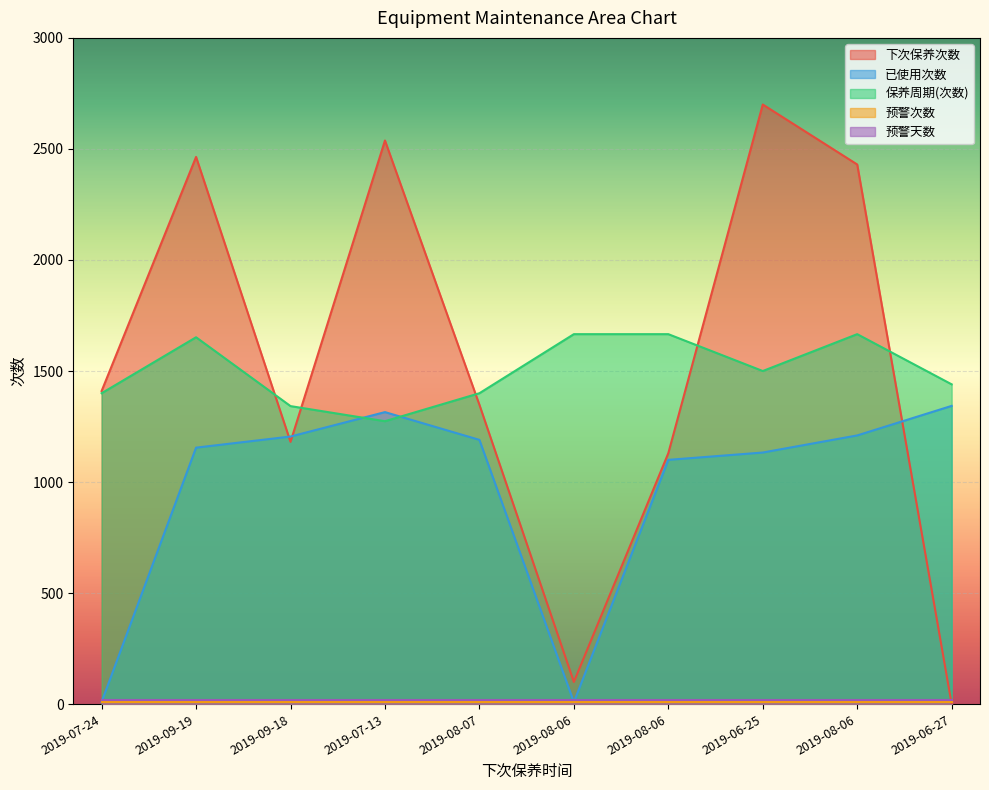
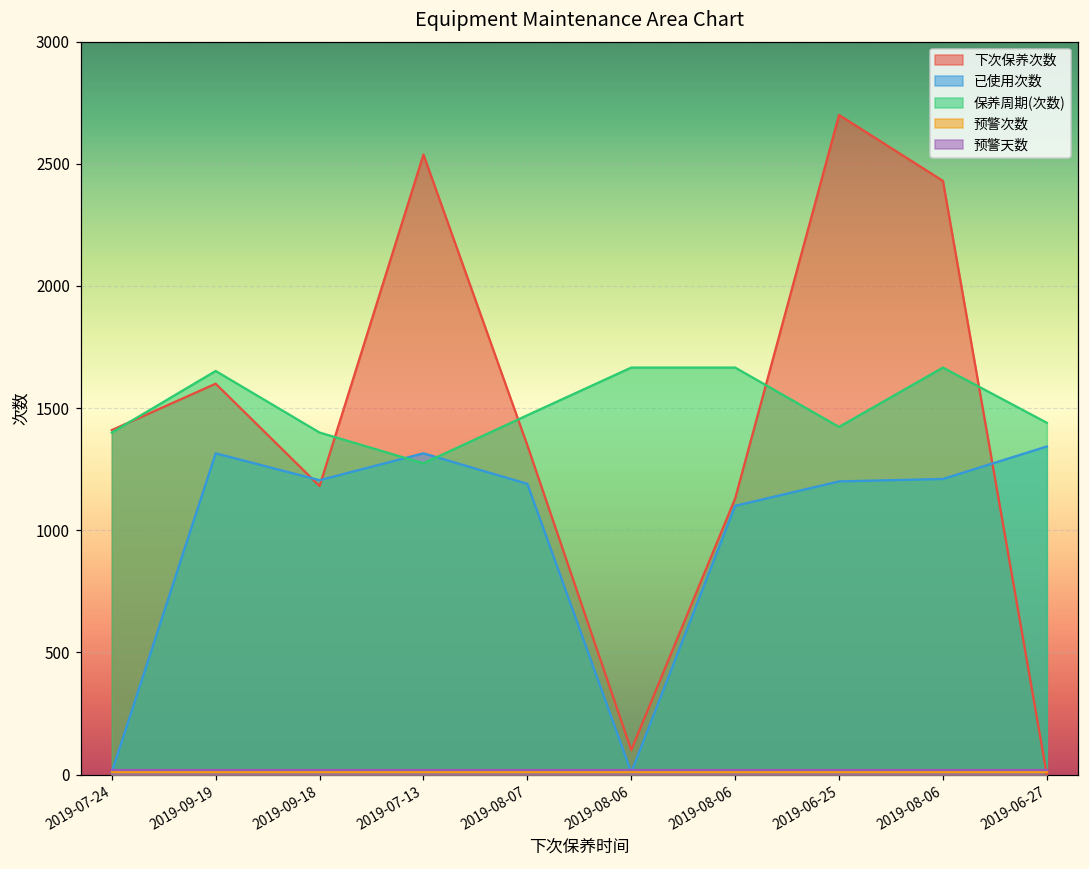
下次保养次数, 2019-09-19: 2460 -> 1600
已使用次数, 2019-09-19: 1160 -> 1320
保养周期(次数), 2019-09-18: 1340 -> 1400
保养周期(次数), 2019-08-07: 1400 -> 1470
已使用次数, 2019-06-25: 1130 -> 1200
保养周期(次数), 2019-06-25: 1500 -> 1420
